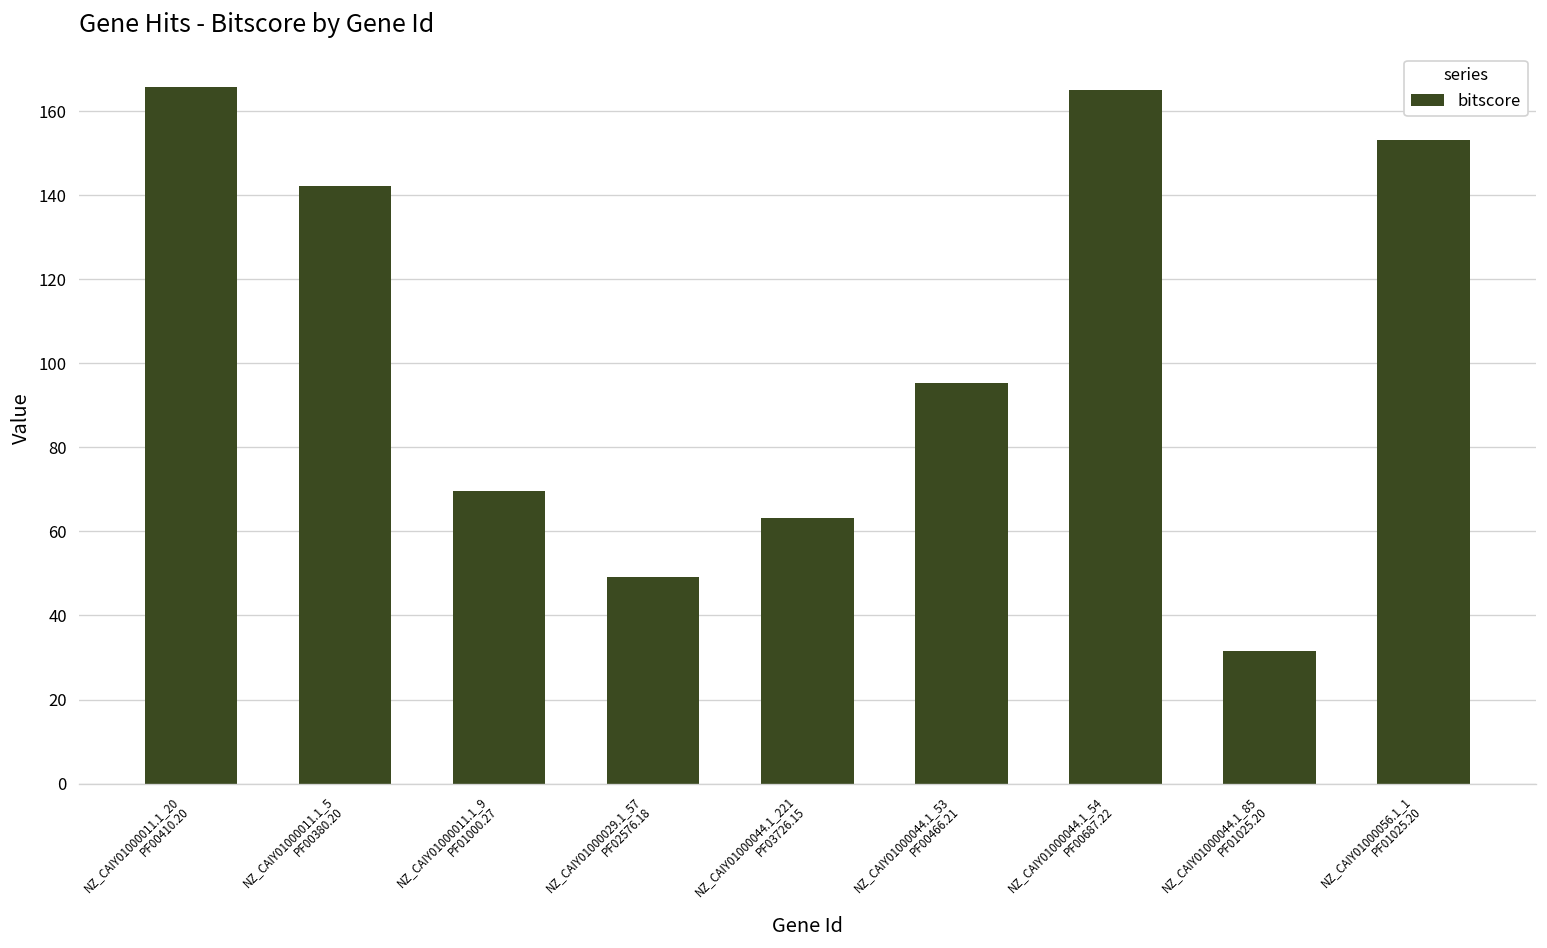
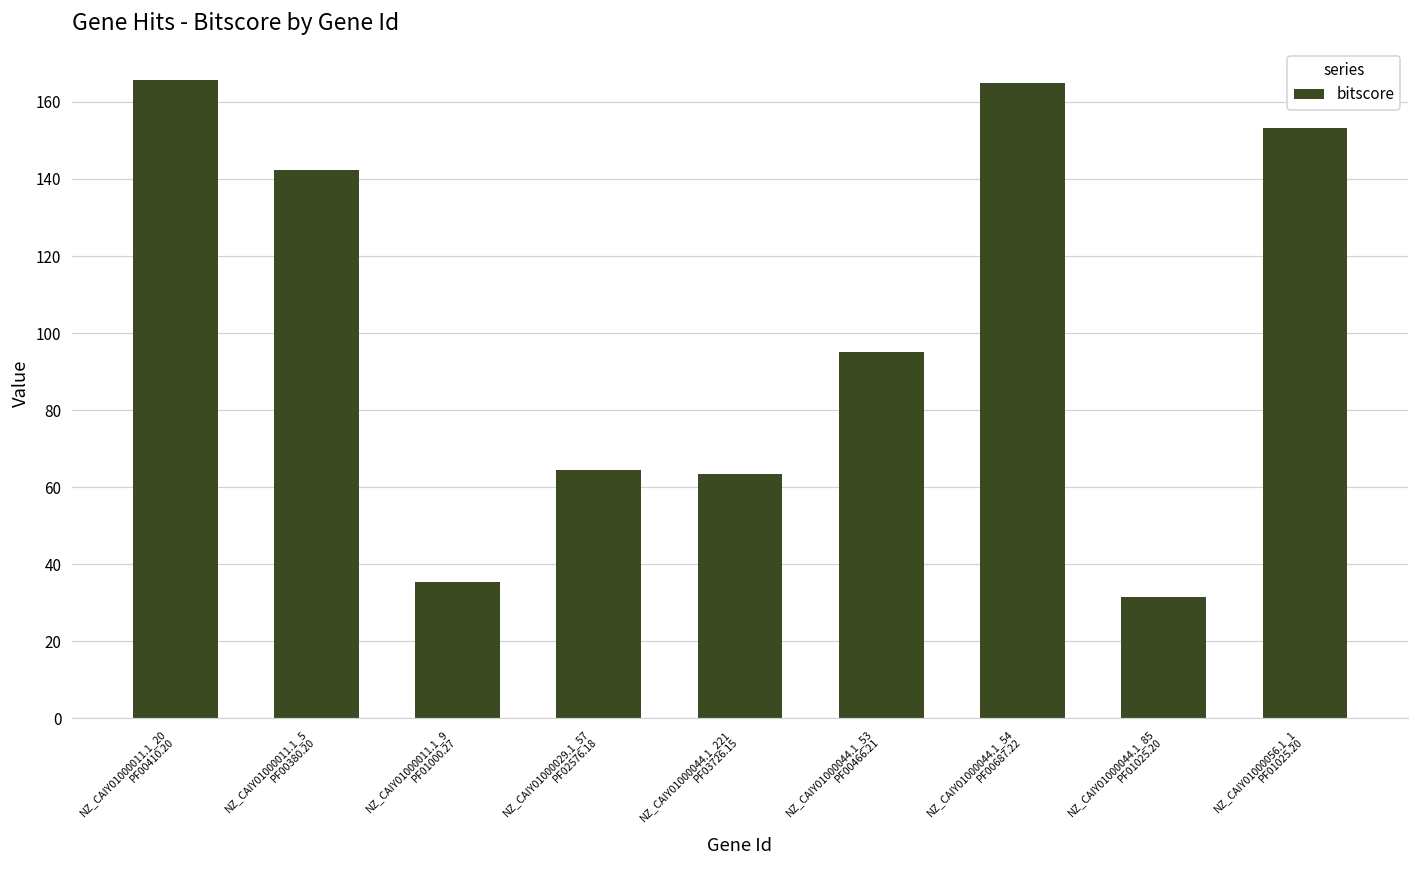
NZ_CAIY01000011.1_9 PF01000.27: 70 -> 35
NZ_CAIY01000029.1_57 PF02576.18: 49 -> 64
